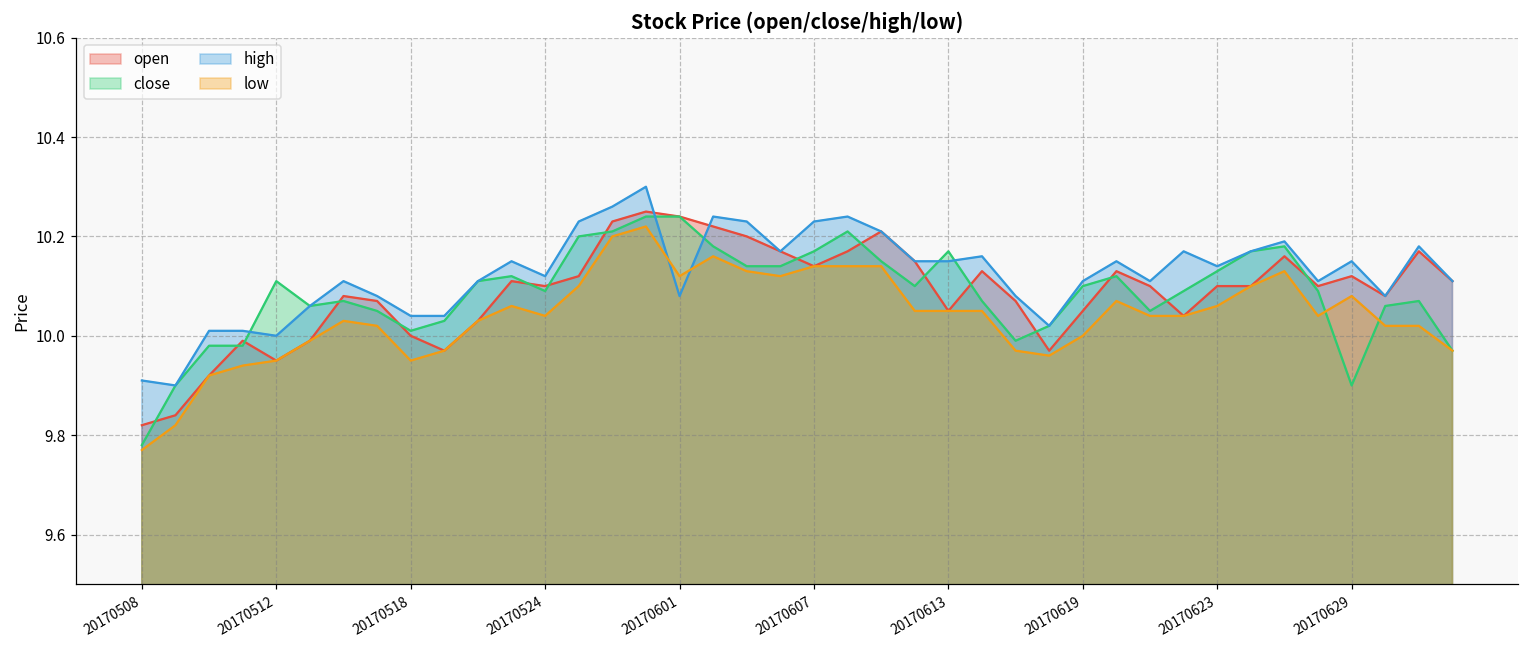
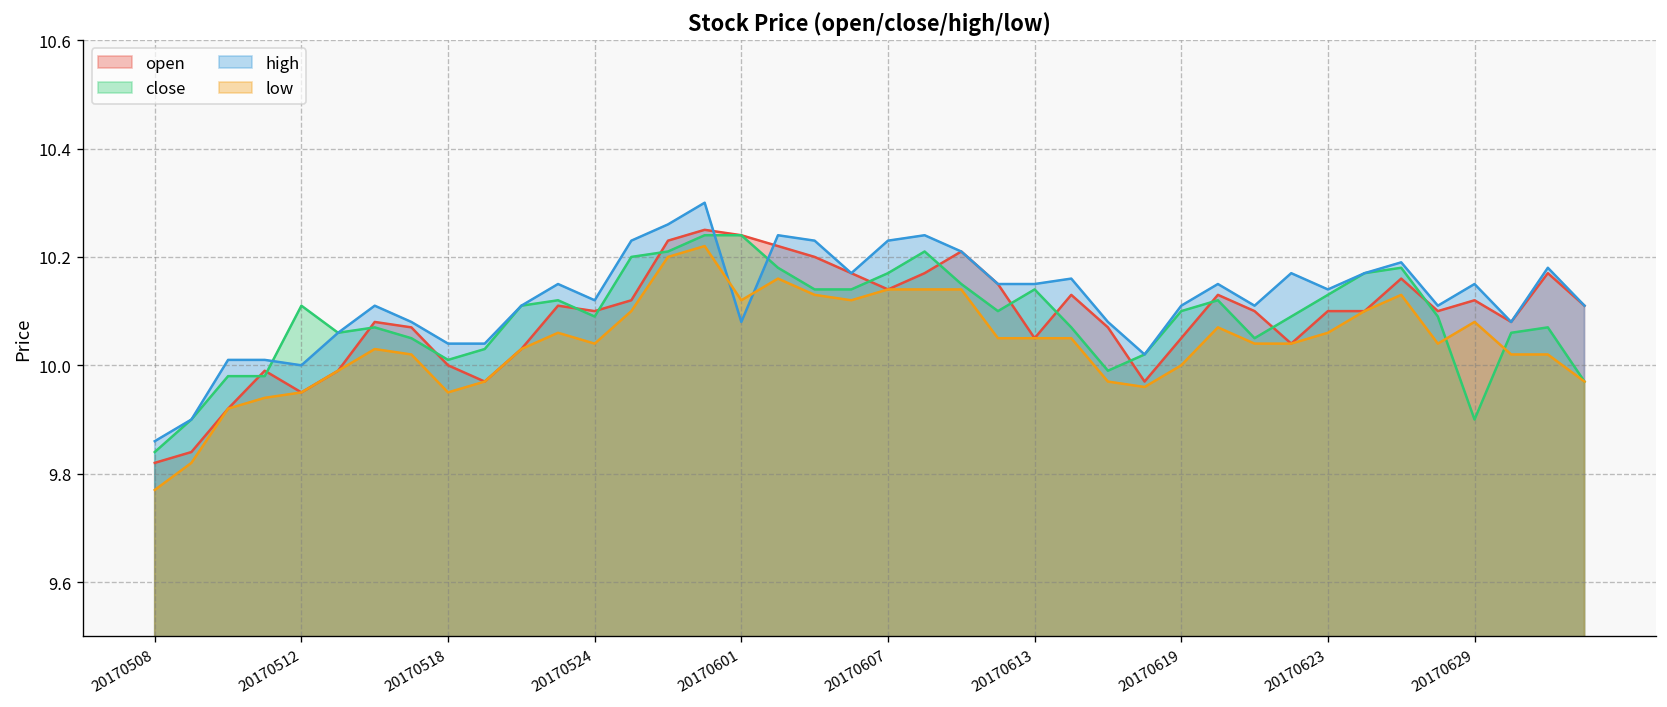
close, 20170508: 9.78 -> 9.84
high, 20170508: 9.91 -> 9.86
close, 20170613: 10.17 -> 10.14
